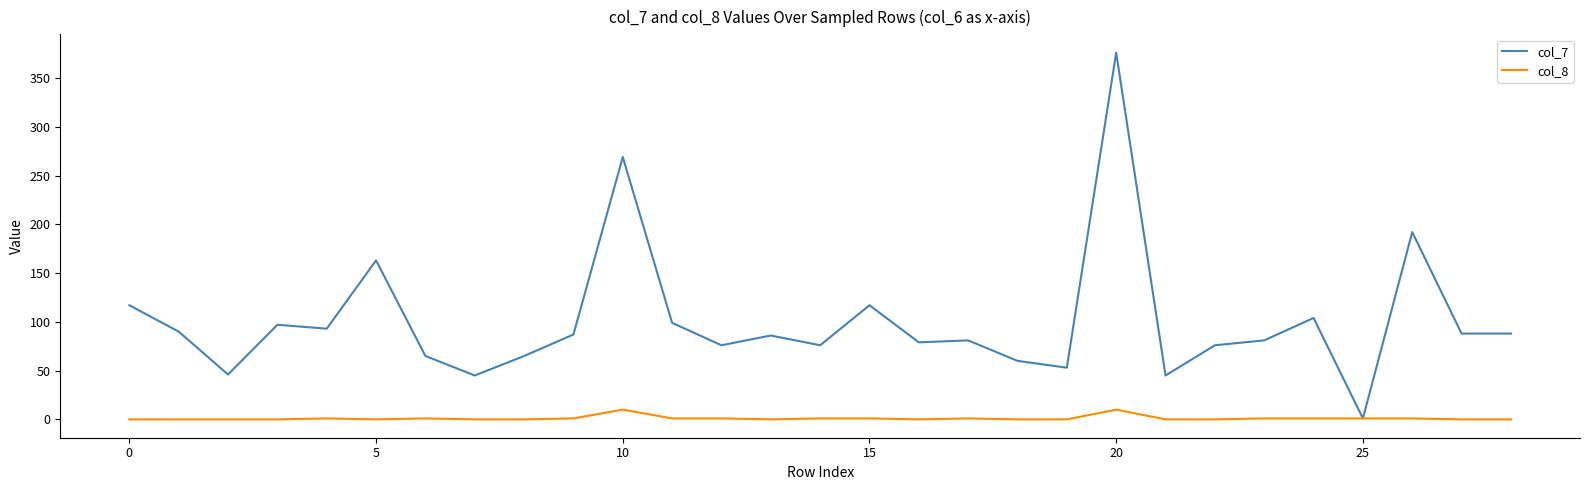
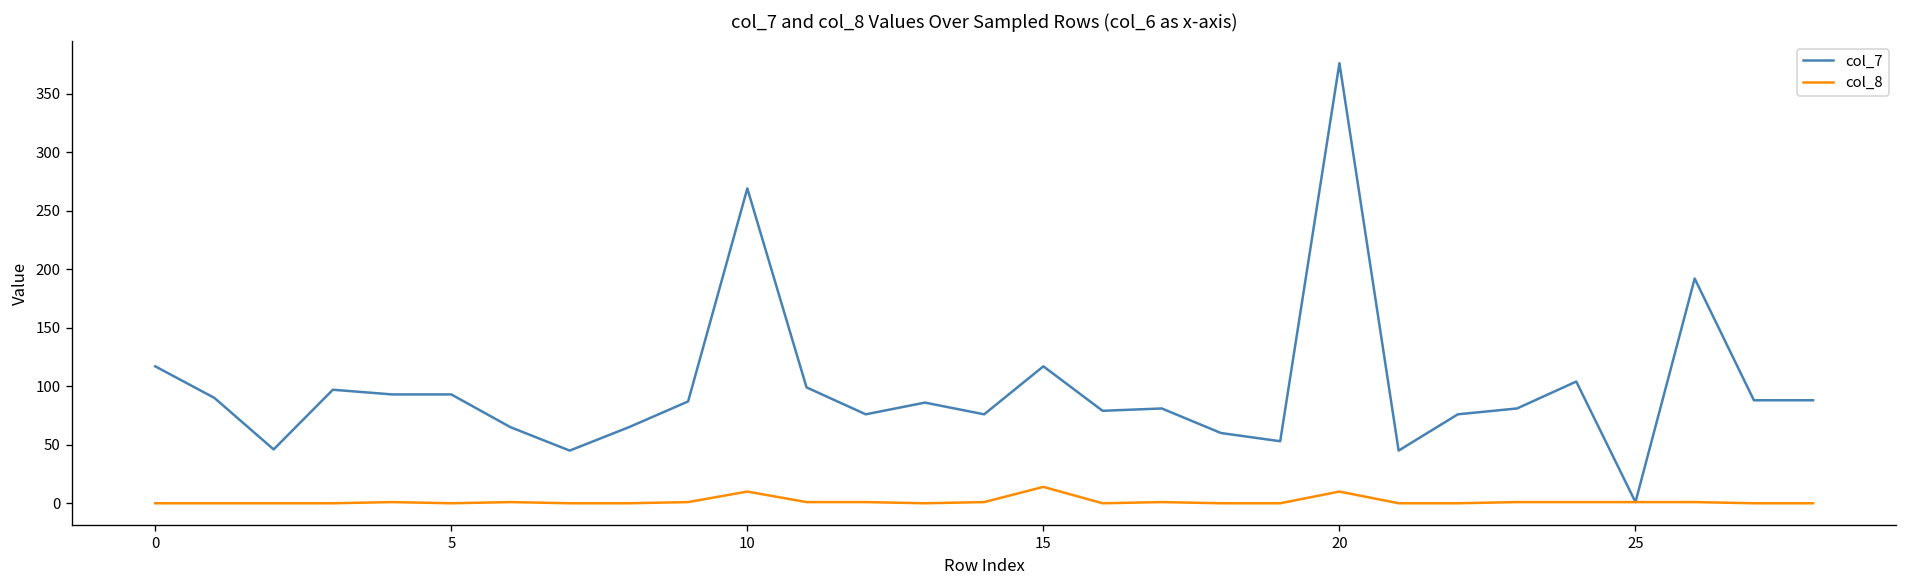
col_7, 5: 160 -> 90
col_8, 15: 0 -> 10
